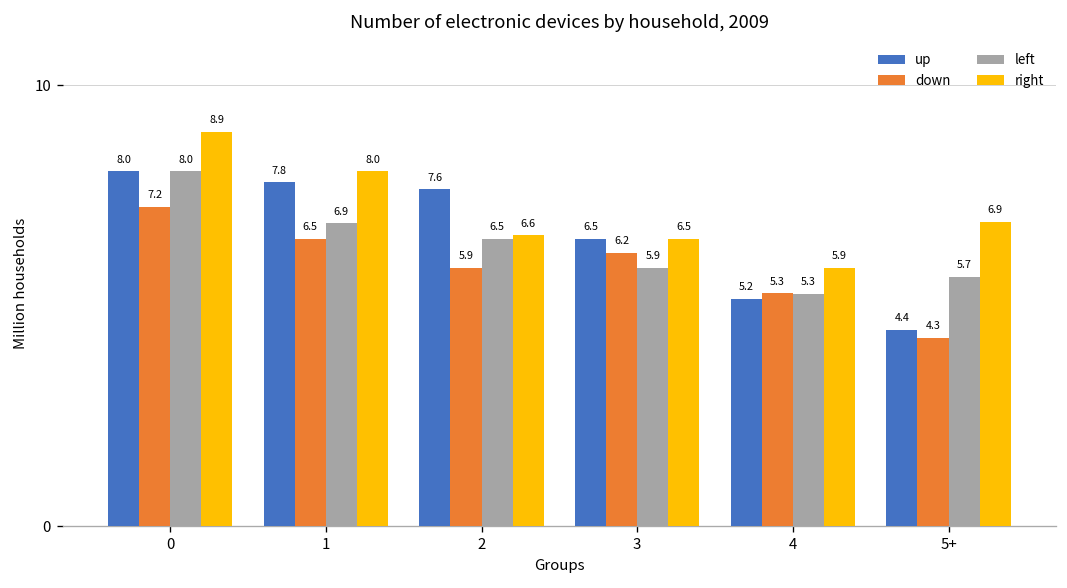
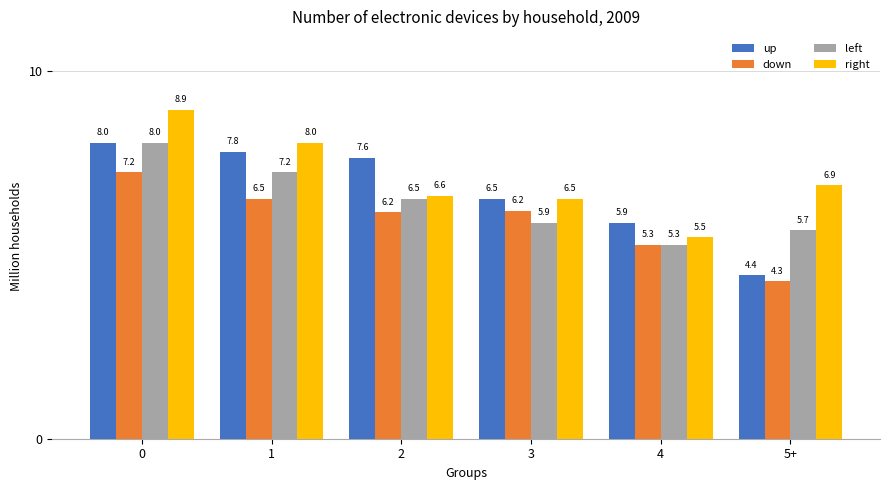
left, 1: 6.9 -> 7.2
down, 2: 5.9 -> 6.2
up, 4: 5.2 -> 5.9
right, 4: 5.9 -> 5.5
